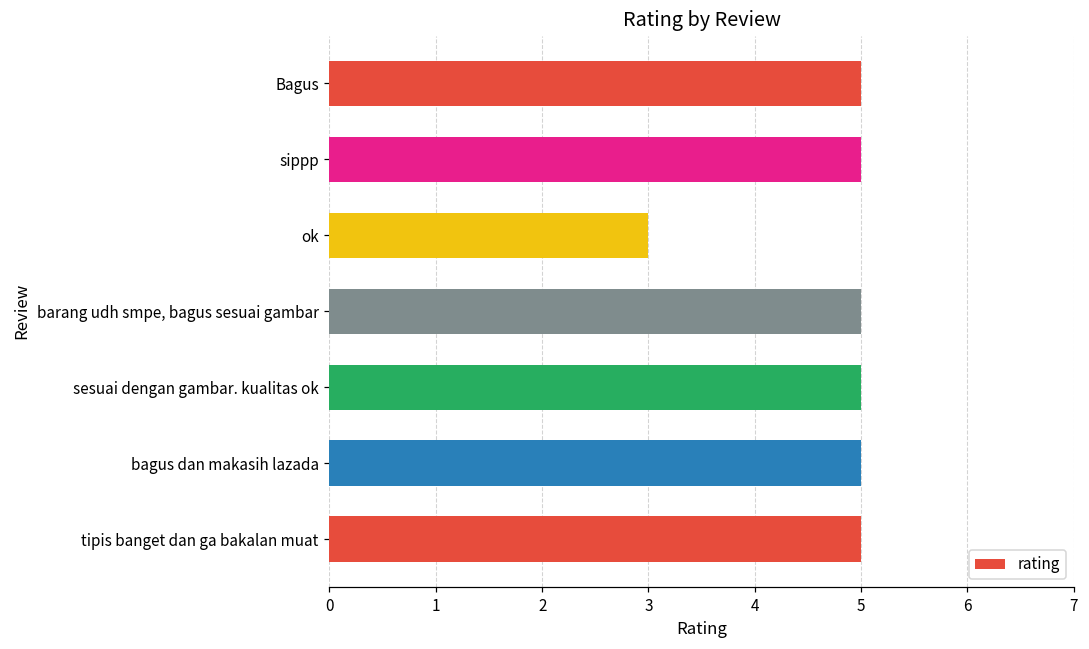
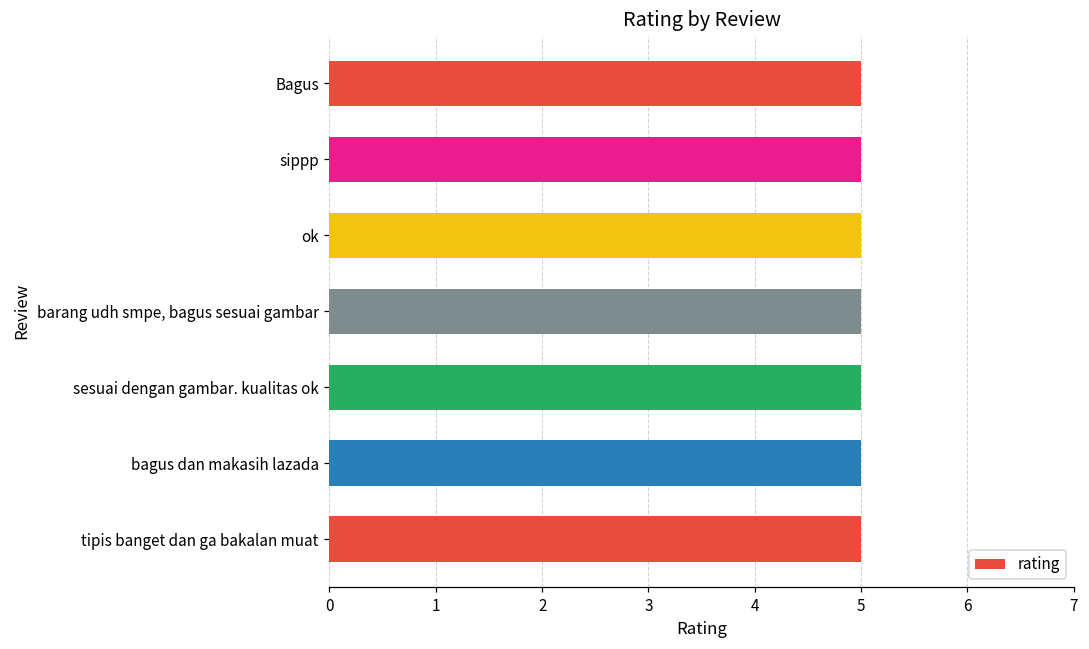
ok: 3 -> 5
